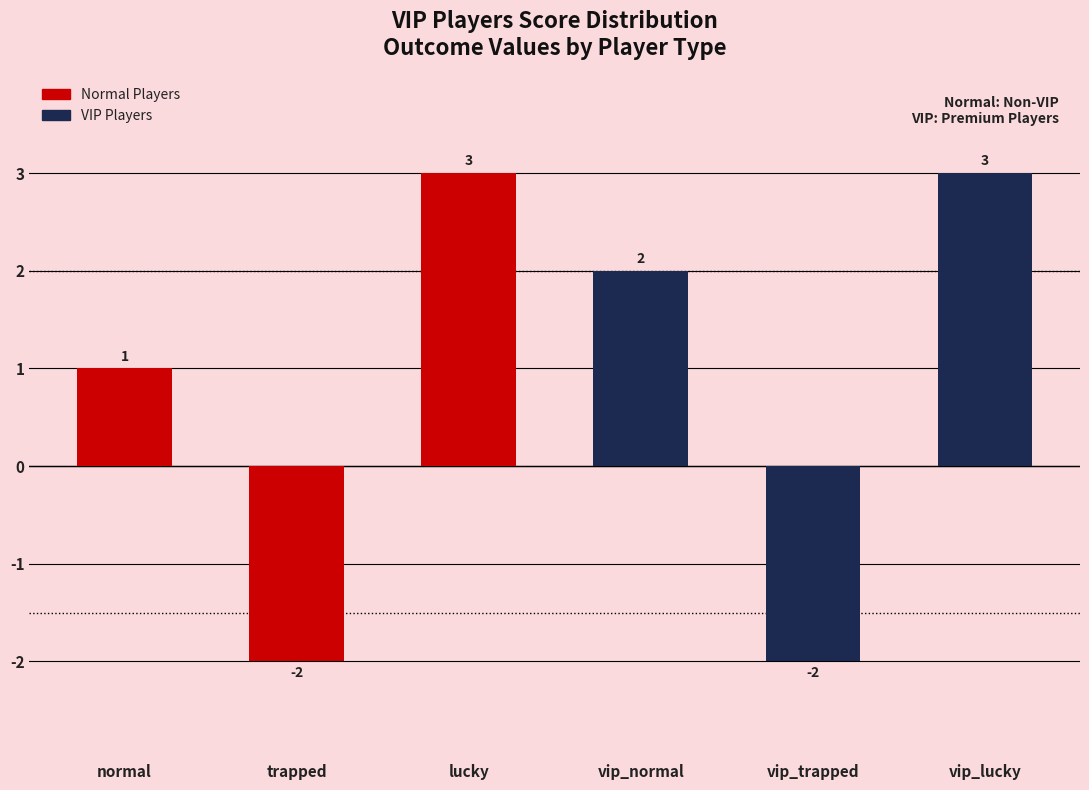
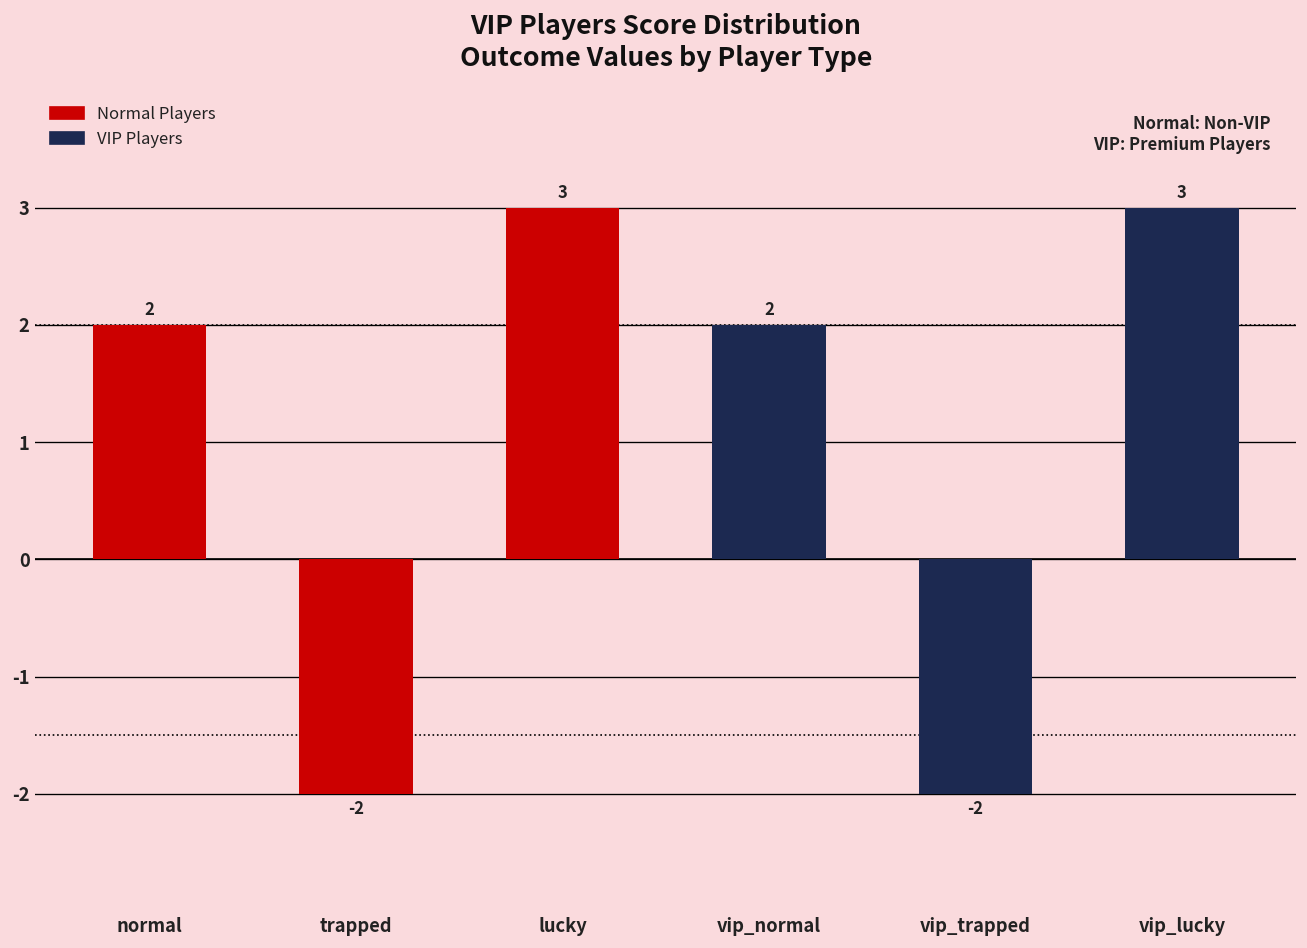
normal: 1 -> 2
